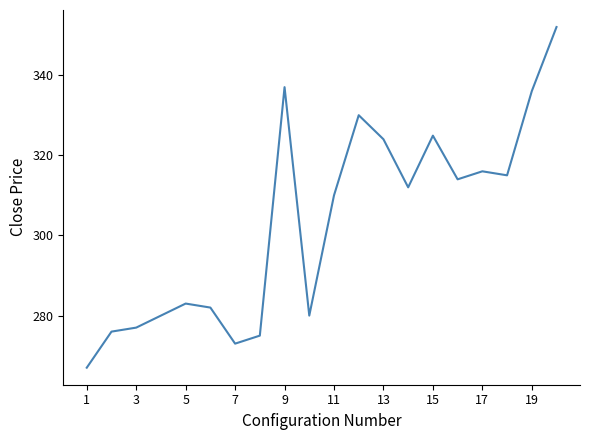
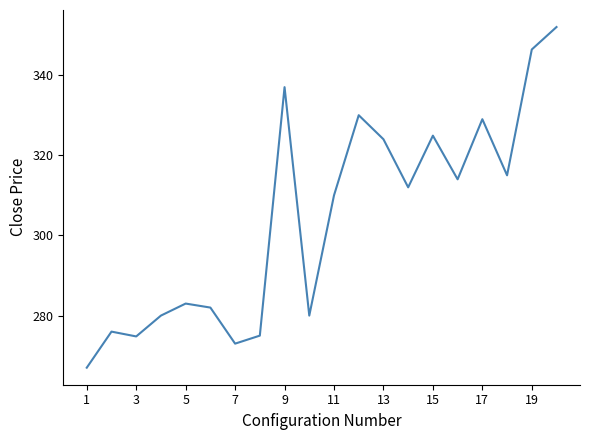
3: 277 -> 275
17: 316 -> 329
19: 336 -> 346
